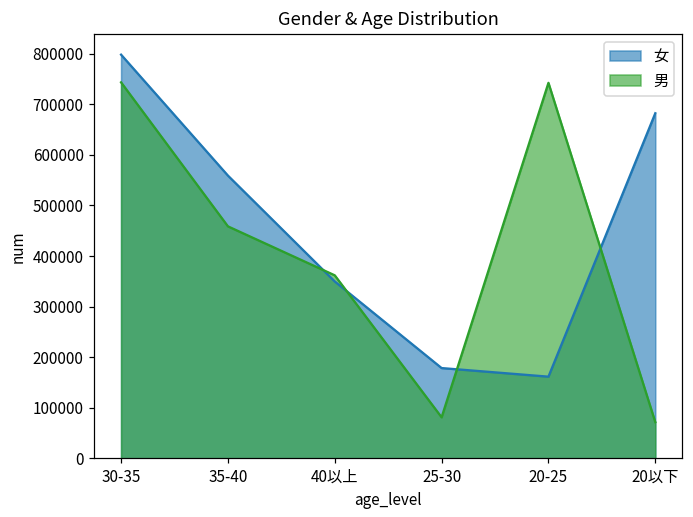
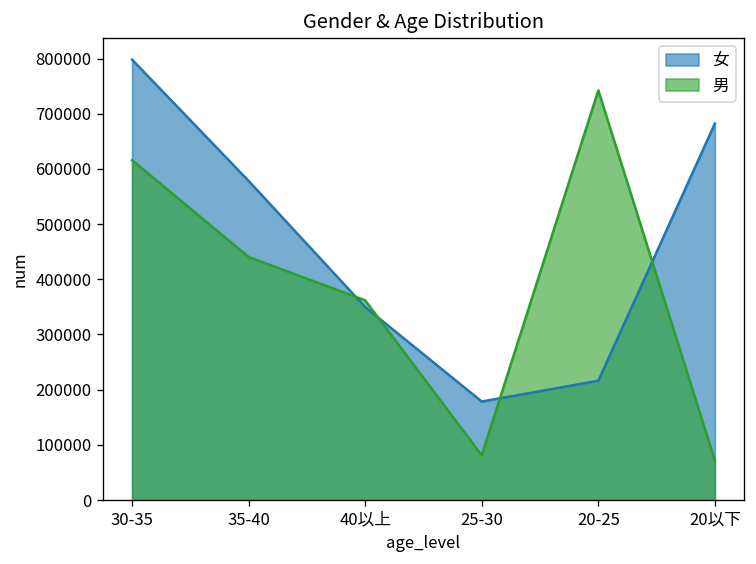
男, 30-35: 740000 -> 620000
女, 35-40: 560000 -> 580000
男, 35-40: 460000 -> 440000
女, 20-25: 160000 -> 220000
